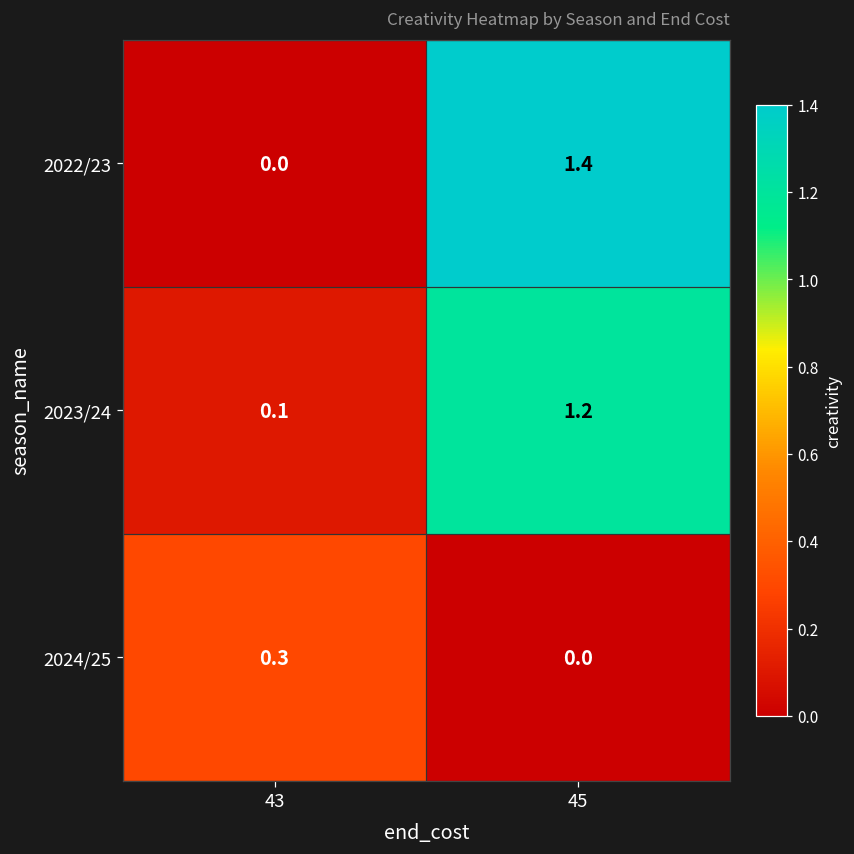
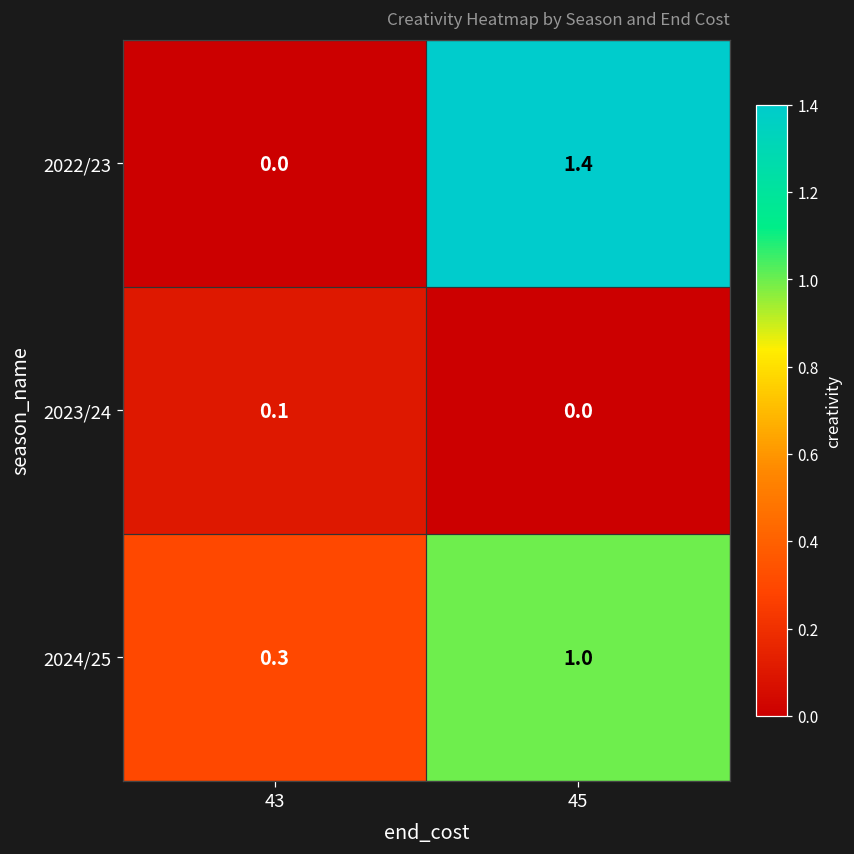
2023/24, 45: 1.2 -> 0.0
2024/25, 45: 0.0 -> 1.0
